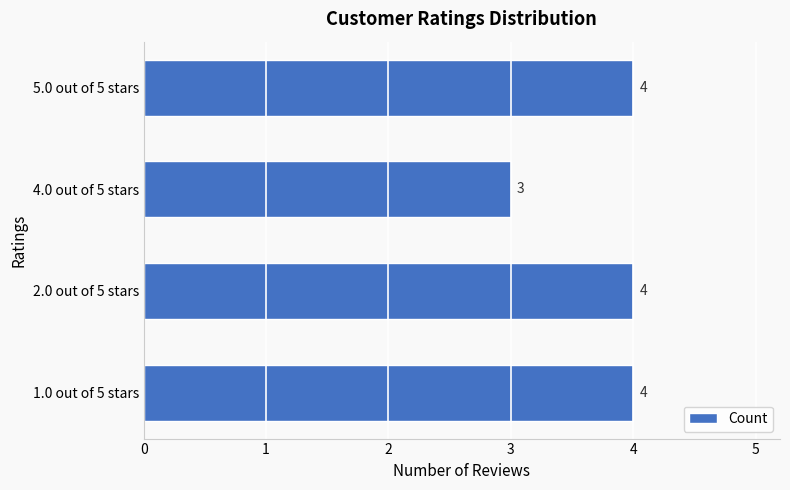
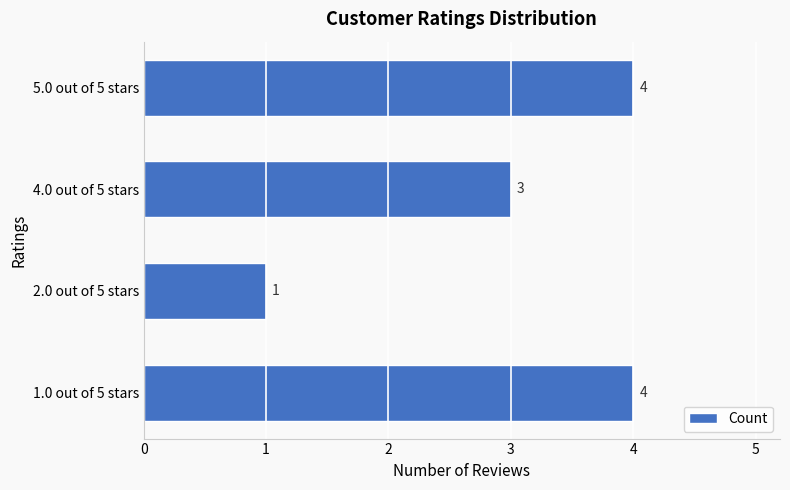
2.0 out of 5 stars: 4 -> 1
